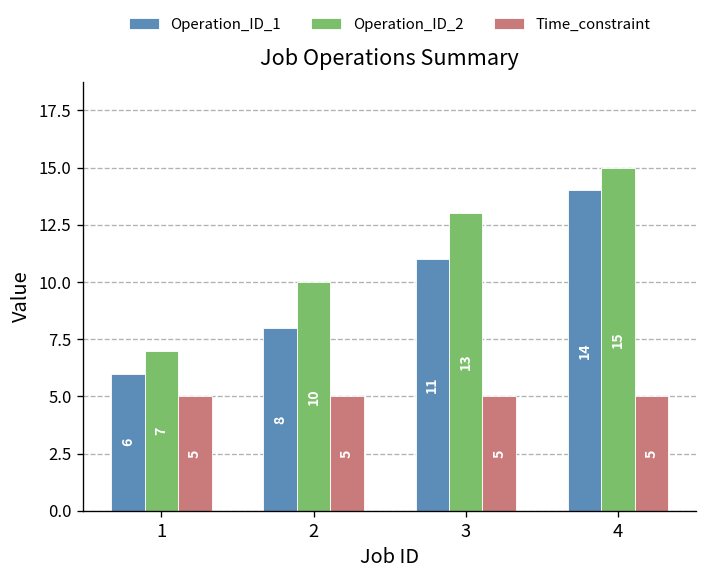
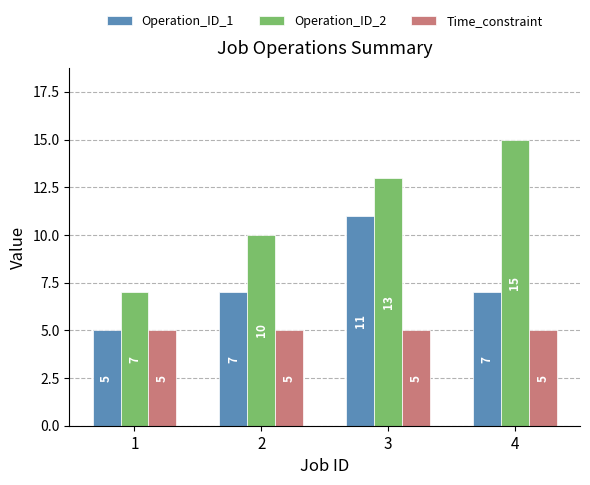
Operation_ID_1, 1: 6 -> 5
Operation_ID_1, 2: 8 -> 7
Operation_ID_1, 4: 14 -> 7
